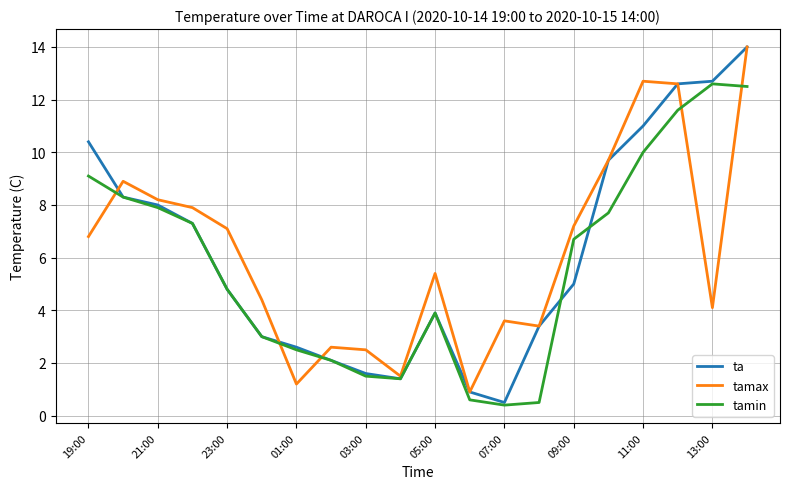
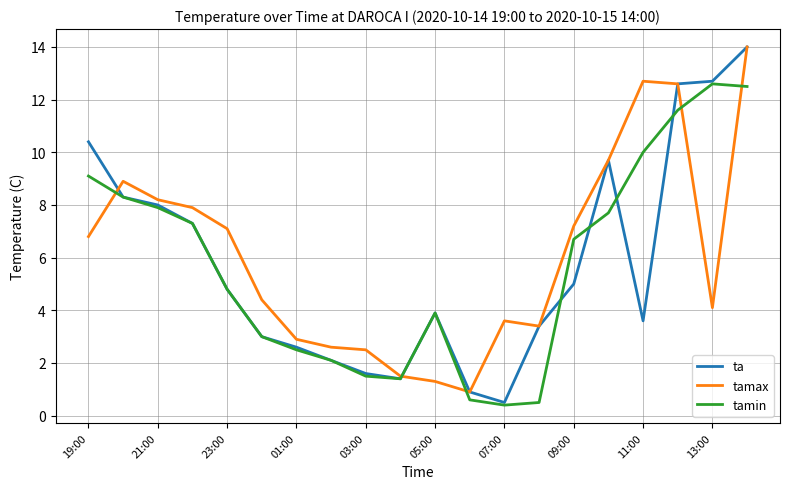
tamax, 01:00: 1.2 -> 2.9
tamax, 05:00: 5.4 -> 1.3
ta, 11:00: 11.0 -> 3.6
